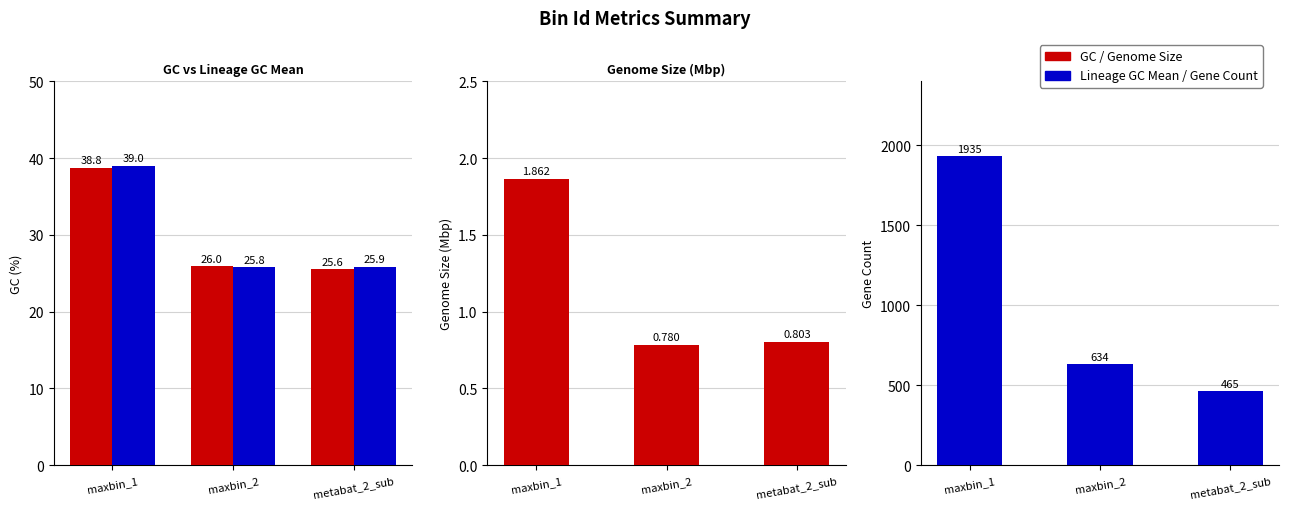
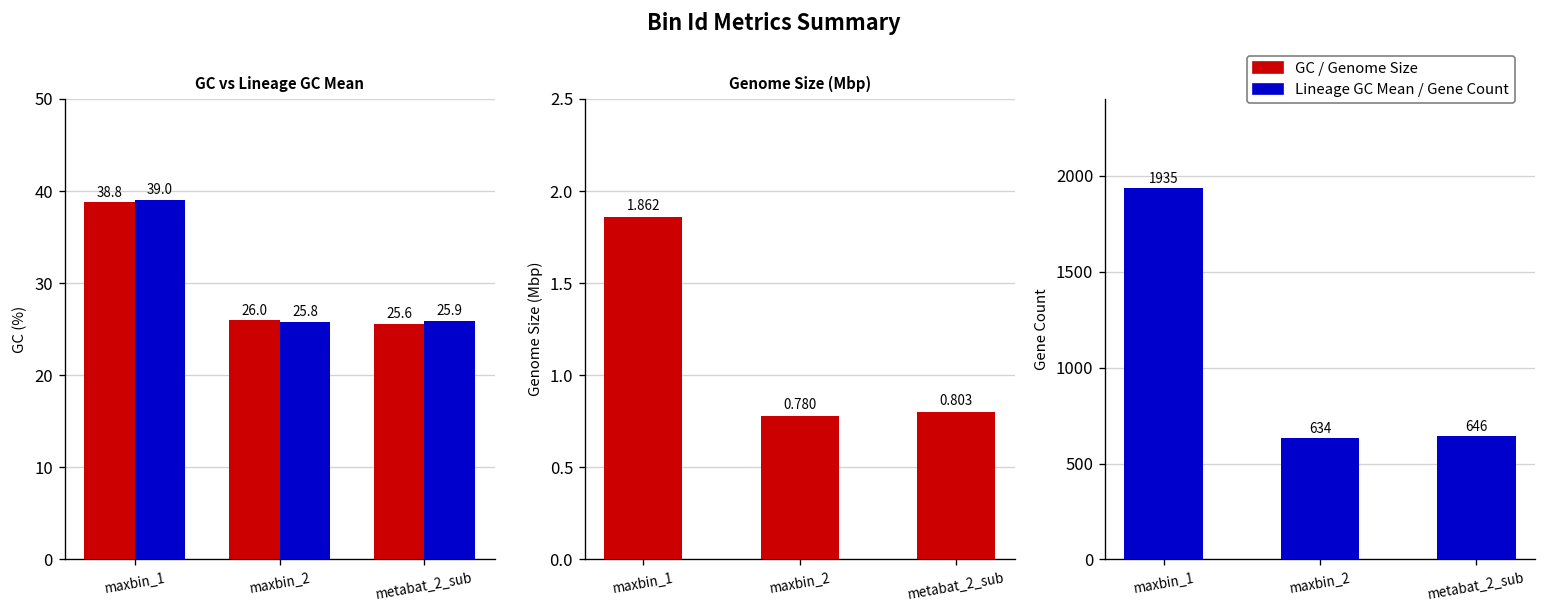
Gene Count, metabat_2_sub: 465 -> 646
